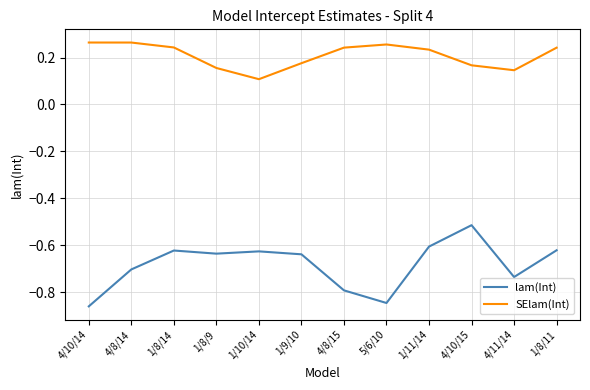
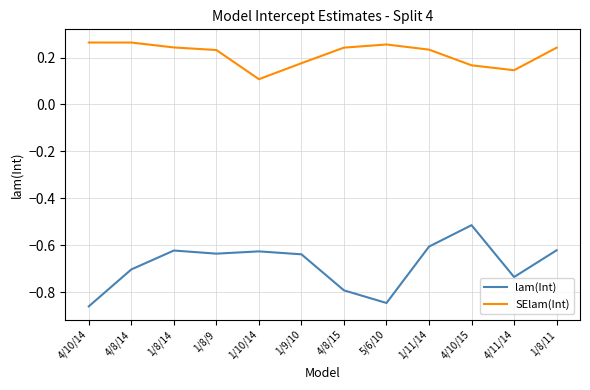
SElam(Int), 1/8/9: 0.16 -> 0.23
